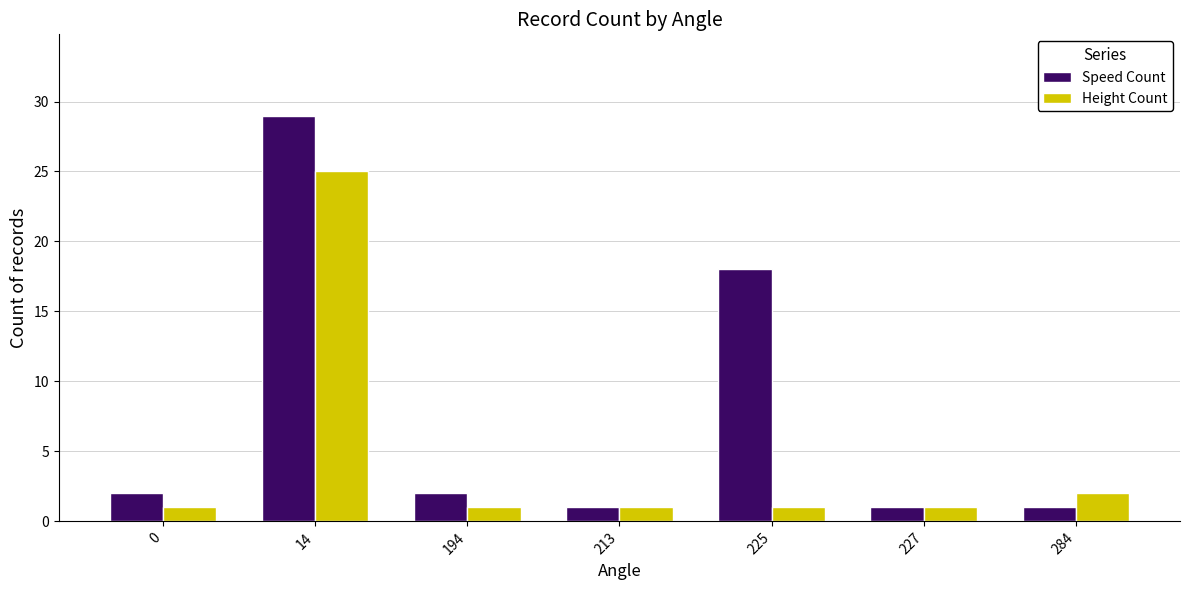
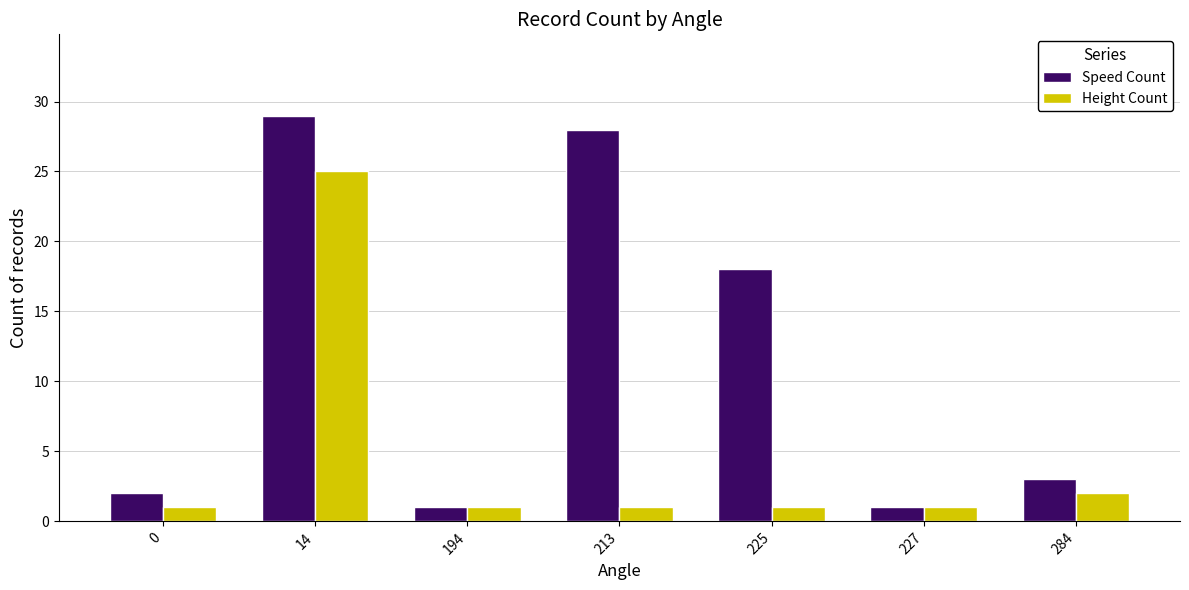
Speed Count, 194: 2 -> 1
Speed Count, 213: 1 -> 28
Speed Count, 284: 1 -> 3
